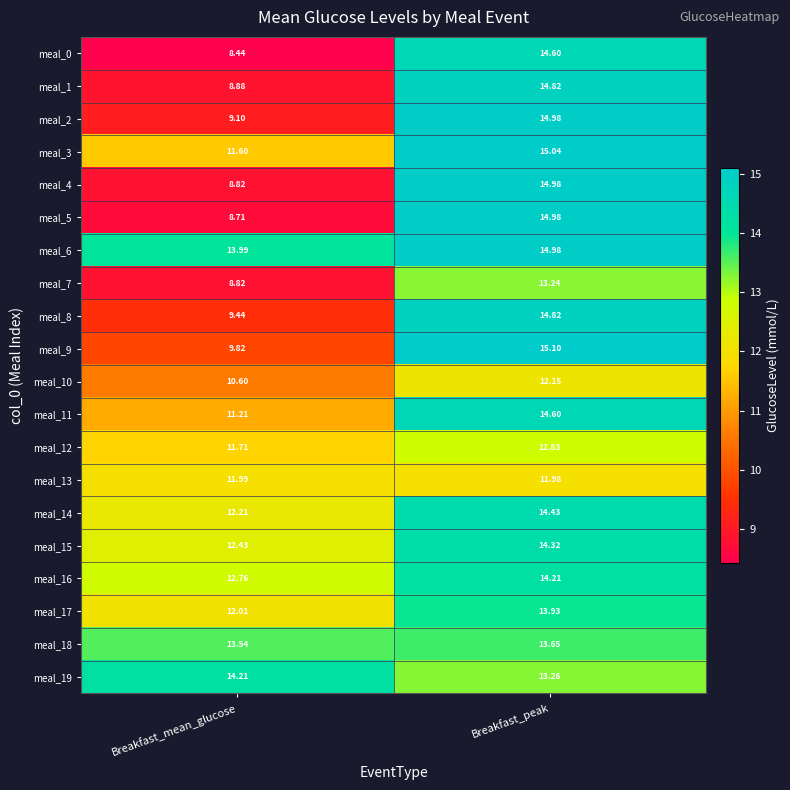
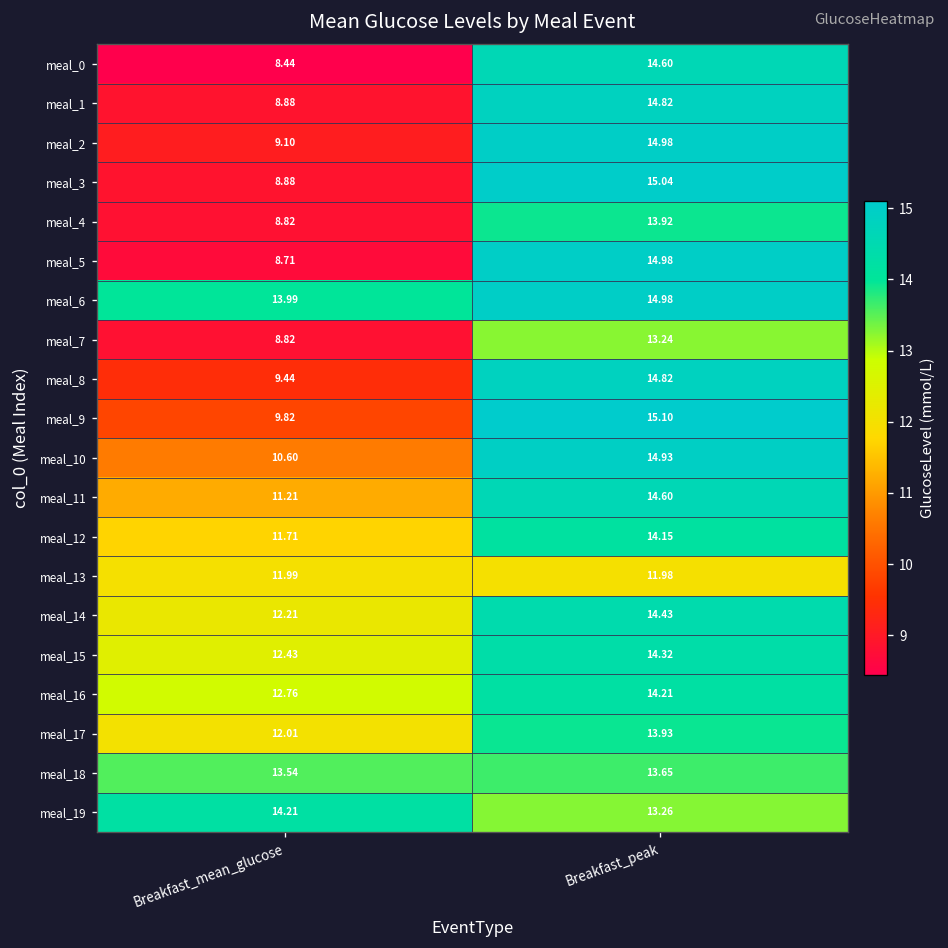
meal_3, Breakfast_mean_glucose: 11.60 -> 8.88
meal_4, Breakfast_peak: 14.98 -> 13.92
meal_10, Breakfast_peak: 12.15 -> 14.93
meal_12, Breakfast_peak: 12.83 -> 14.15
